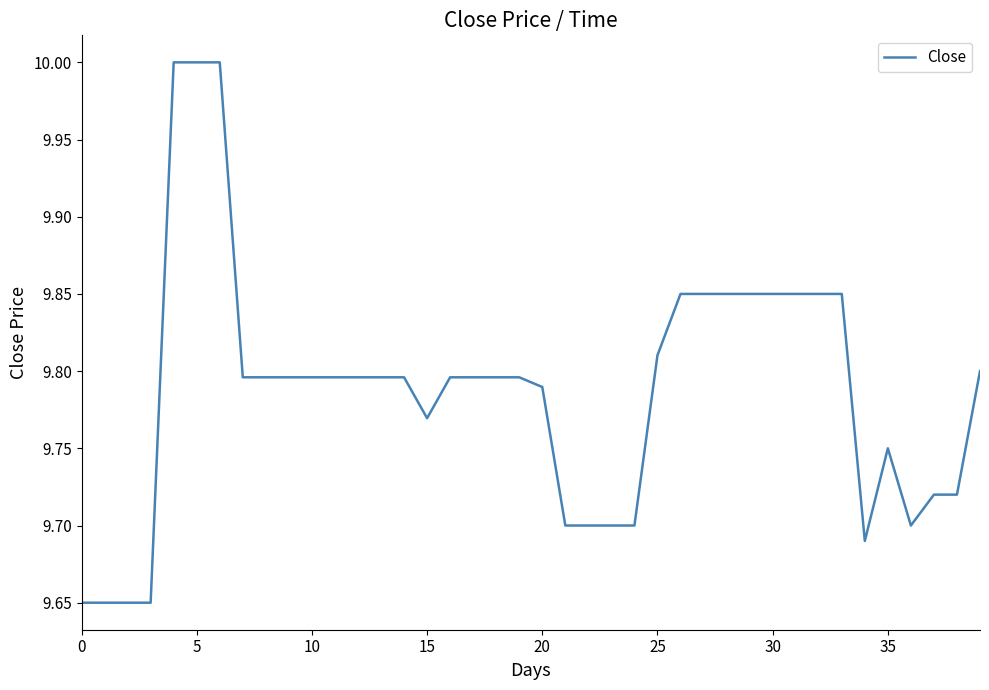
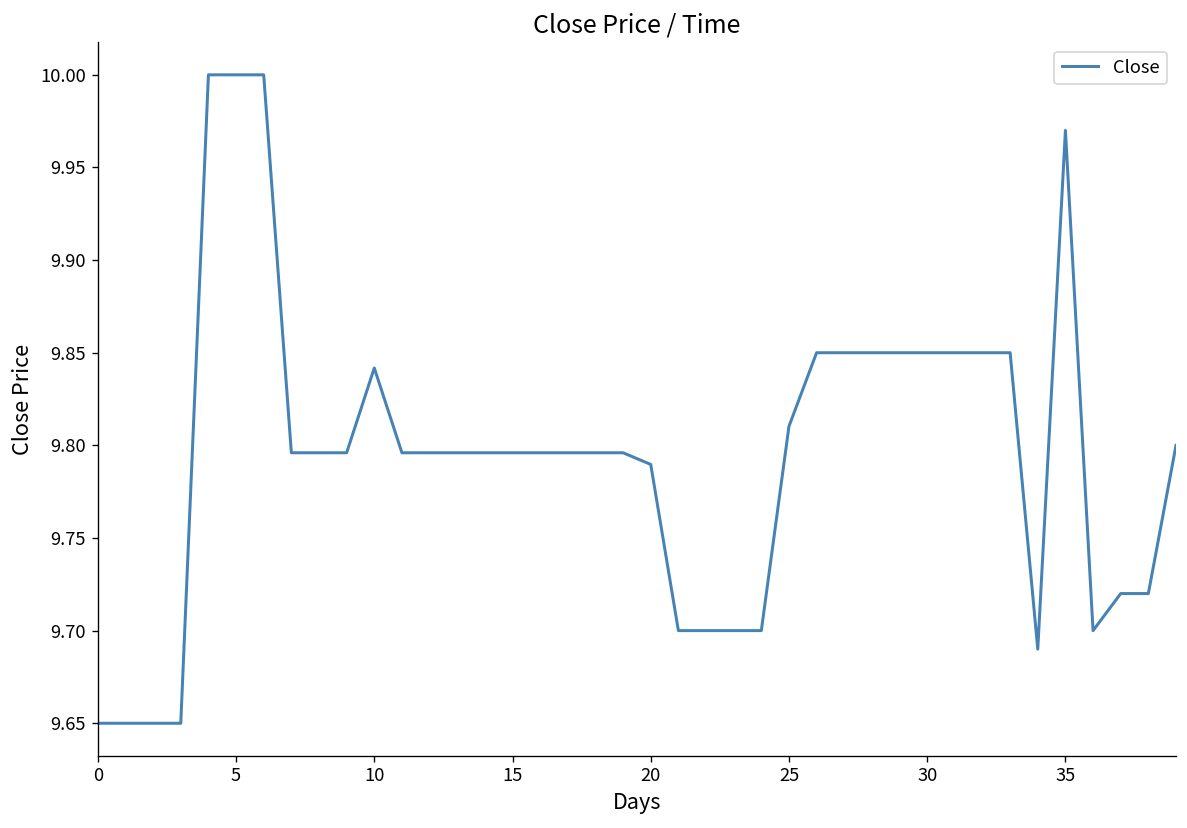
10: 9.796 -> 9.842
15: 9.770 -> 9.796
35: 9.75 -> 9.97
